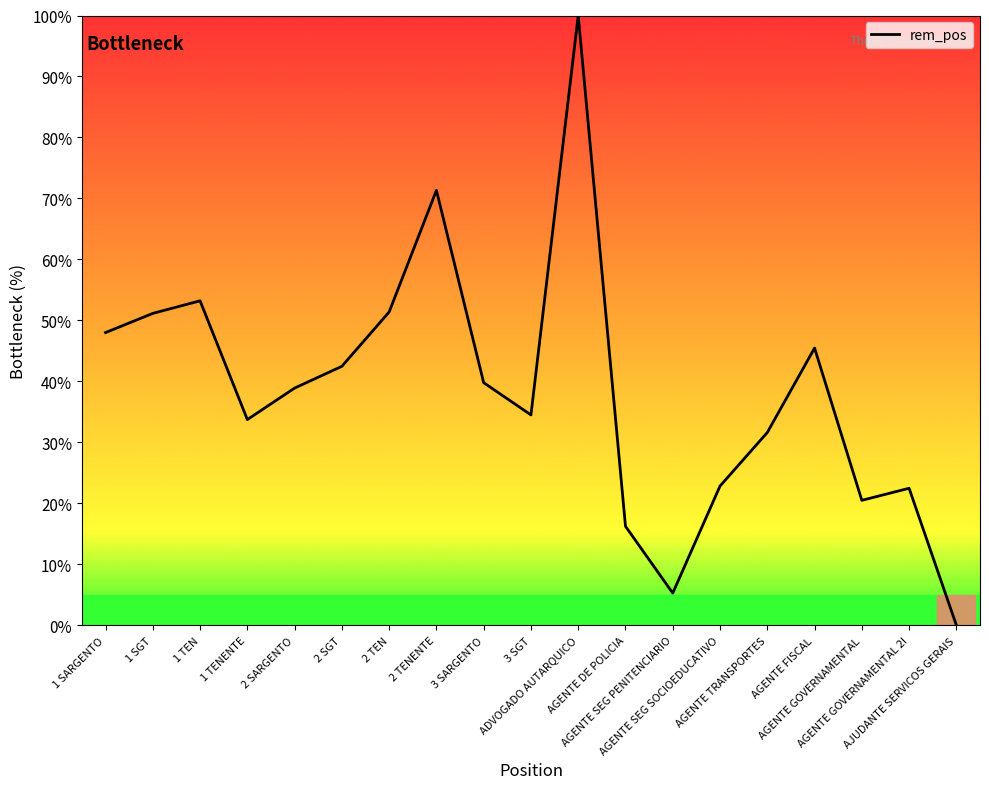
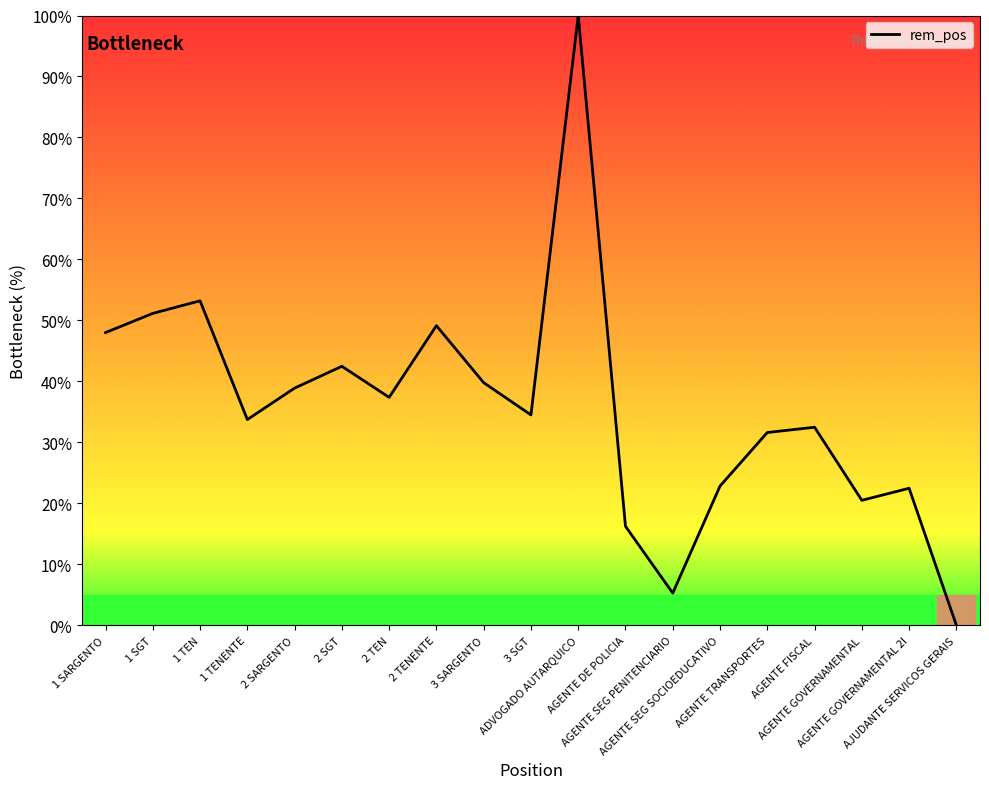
2 TEN: 51% -> 37%
2 TENENTE: 71% -> 49%
AGENTE FISCAL: 45% -> 33%
